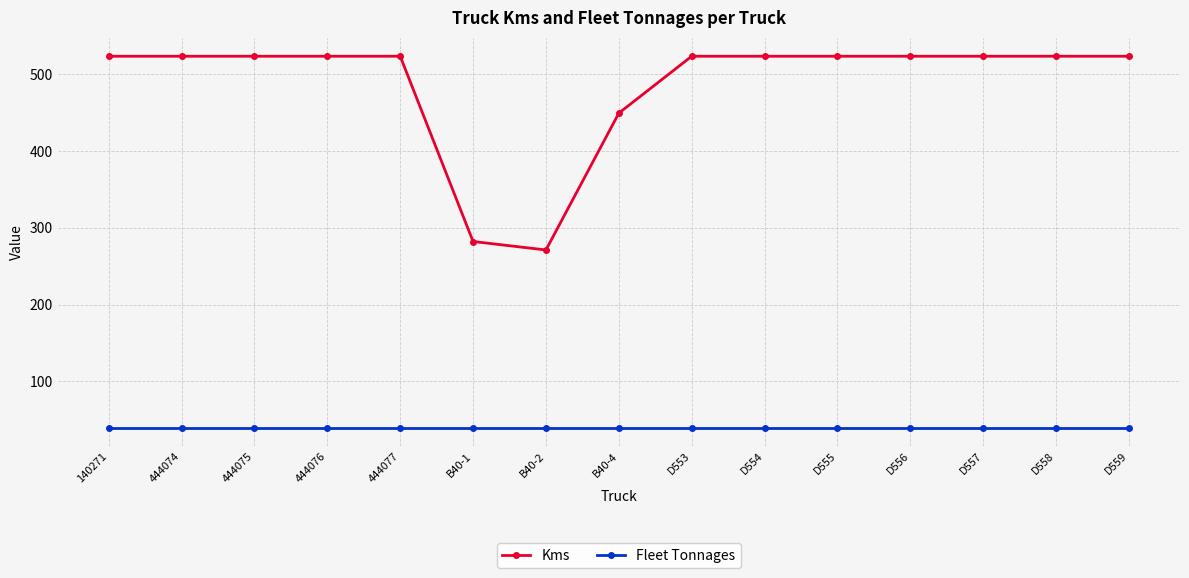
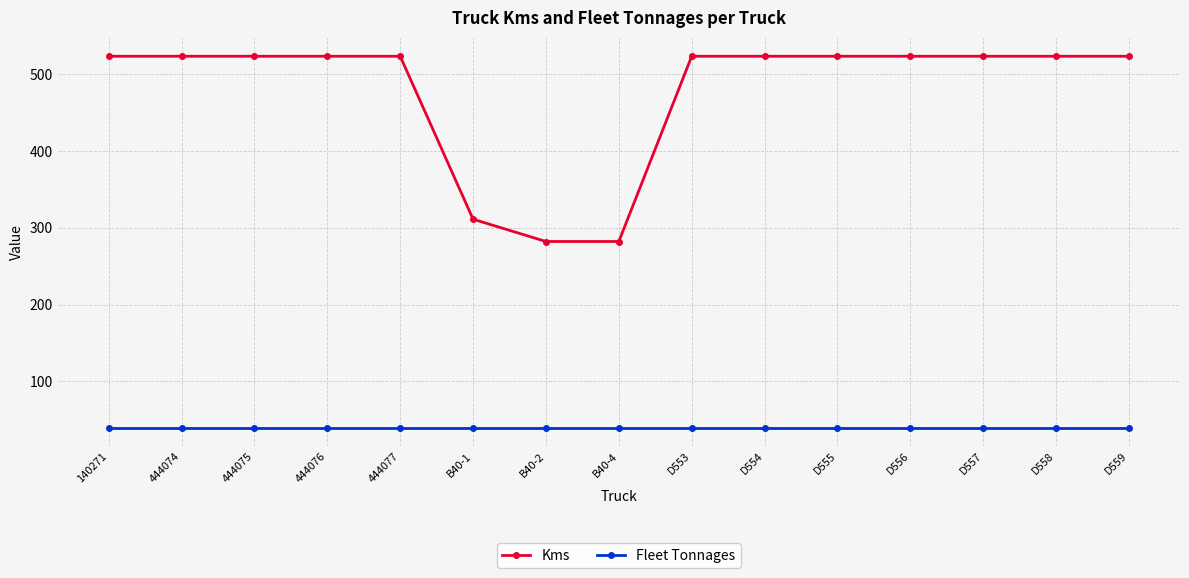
Kms, B40-1: 280 -> 310
Kms, B40-2: 270 -> 280
Kms, B40-4: 450 -> 280
